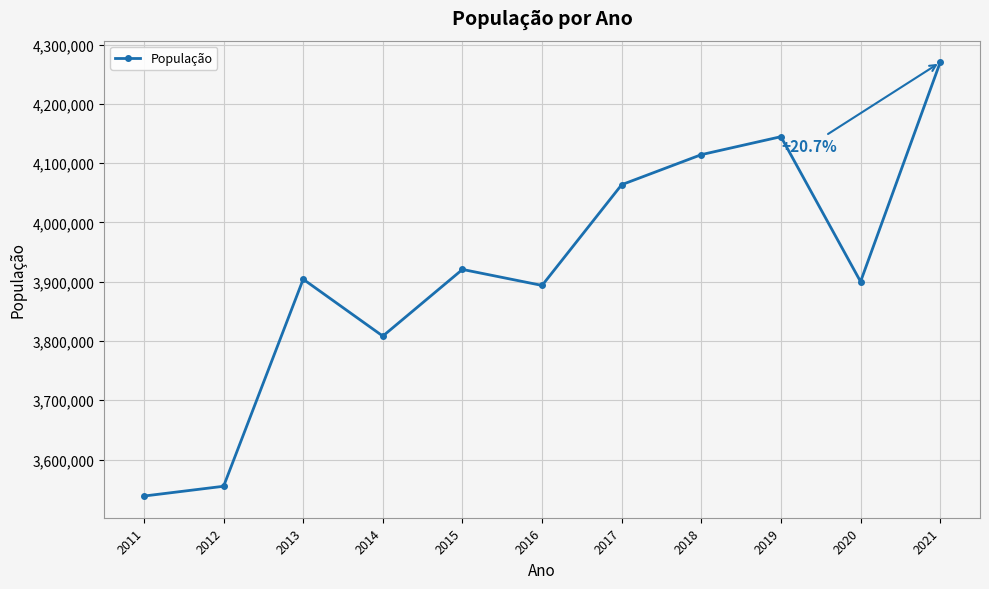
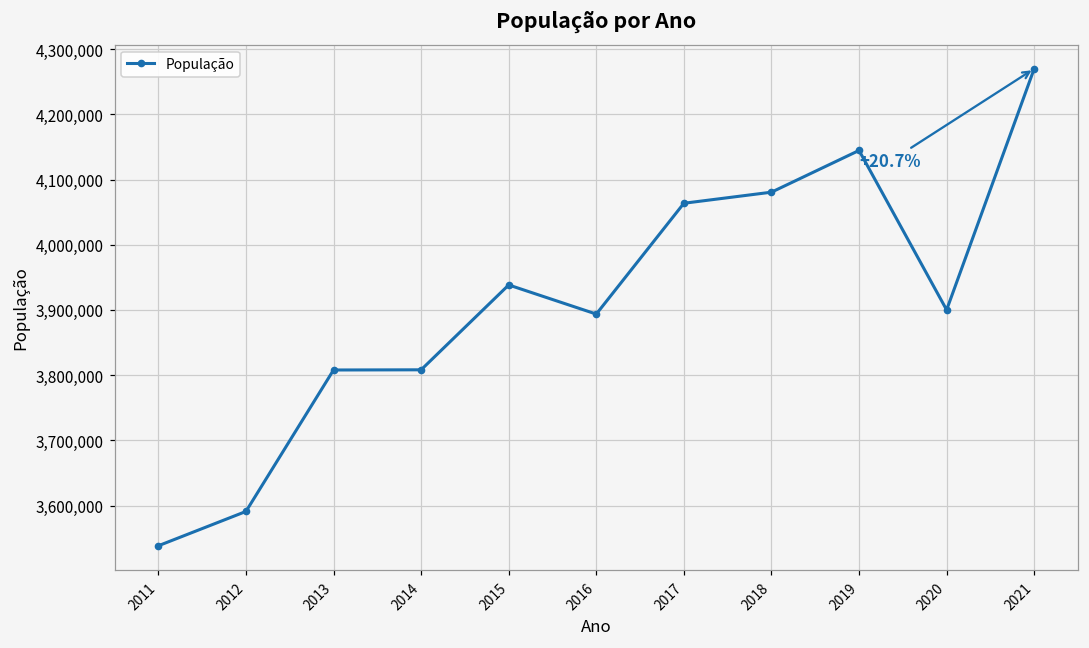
2012: 3,550,000 -> 3,590,000
2013: 3,900,000 -> 3,810,000
2015: 3,920,000 -> 3,940,000
2018: 4,110,000 -> 4,080,000
